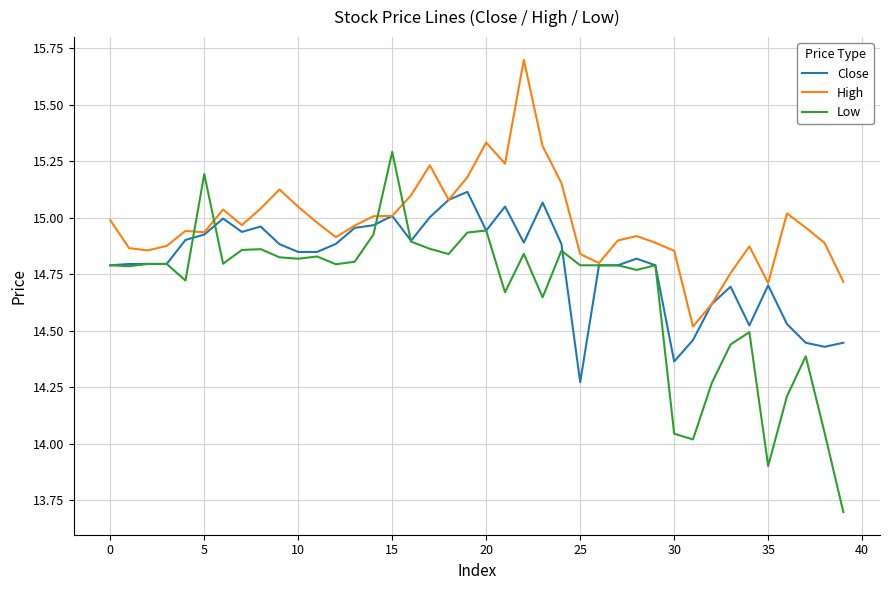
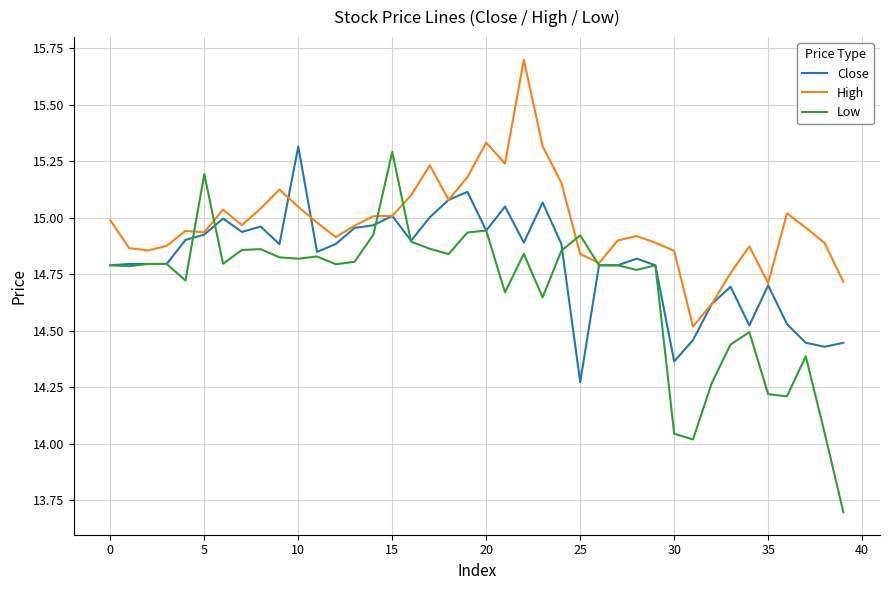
Close, 10: 14.85 -> 15.32
Low, 25: 14.79 -> 14.92
Low, 35: 13.90 -> 14.22
